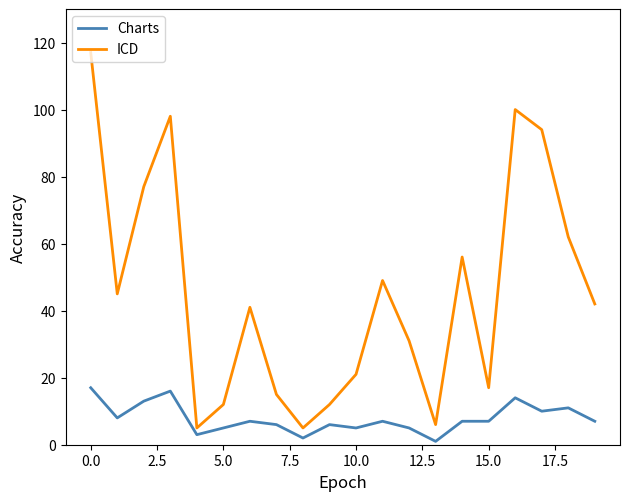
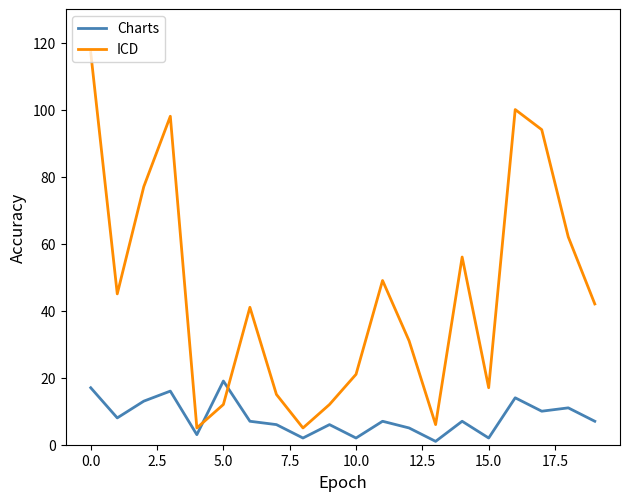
Charts, 5.0: 5 -> 19
Charts, 10.0: 5 -> 2
Charts, 15.0: 7 -> 2
